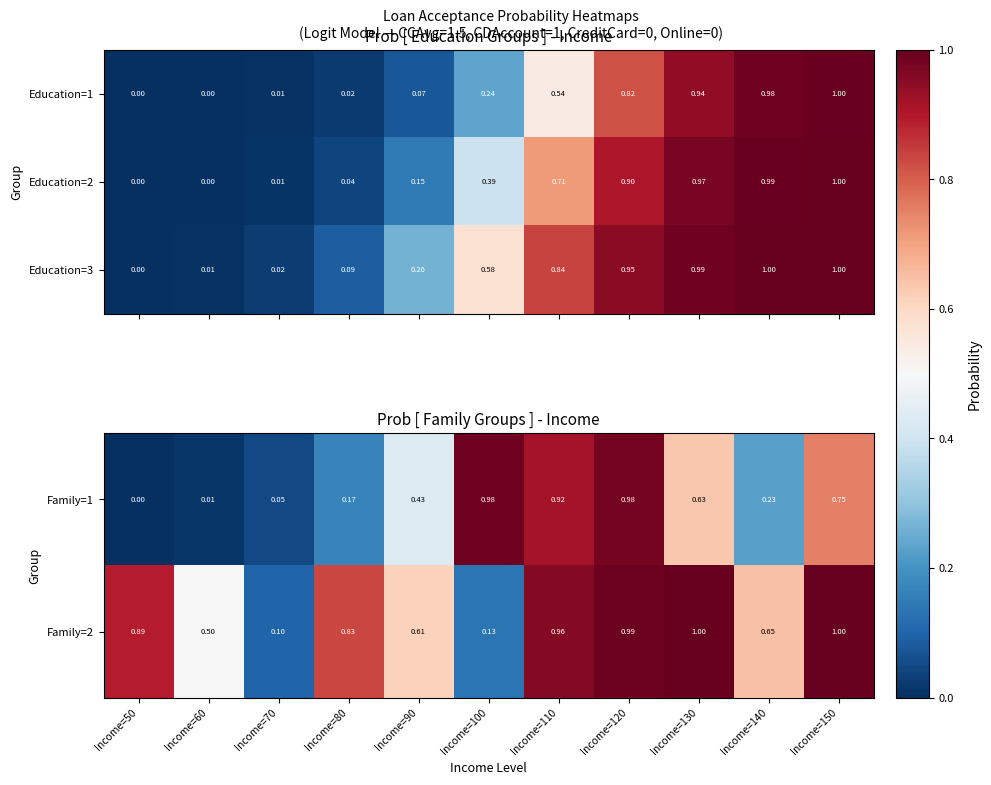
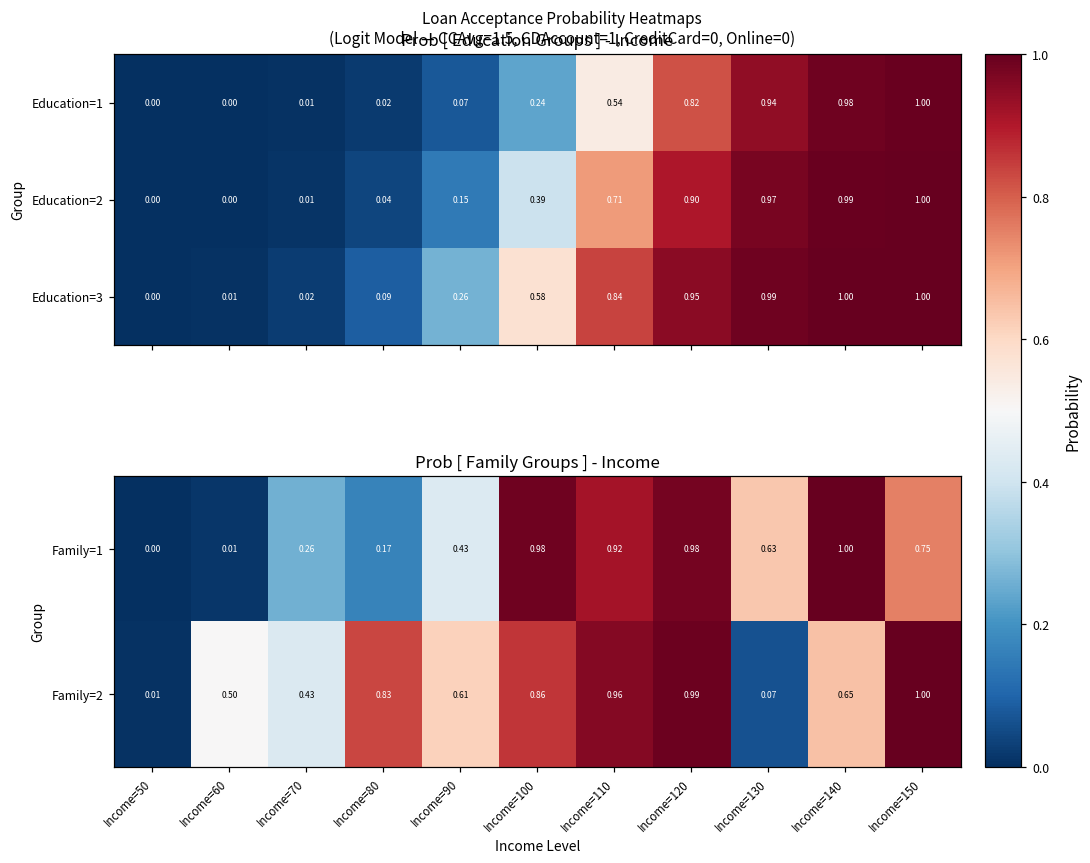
Prob [ Family Groups ] - Income, Family=1, Income=70: 0.05 -> 0.26
Prob [ Family Groups ] - Income, Family=1, Income=140: 0.23 -> 1.00
Prob [ Family Groups ] - Income, Family=2, Income=50: 0.89 -> 0.01
Prob [ Family Groups ] - Income, Family=2, Income=70: 0.10 -> 0.43
Prob [ Family Groups ] - Income, Family=2, Income=100: 0.13 -> 0.86
Prob [ Family Groups ] - Income, Family=2, Income=130: 1.00 -> 0.07
